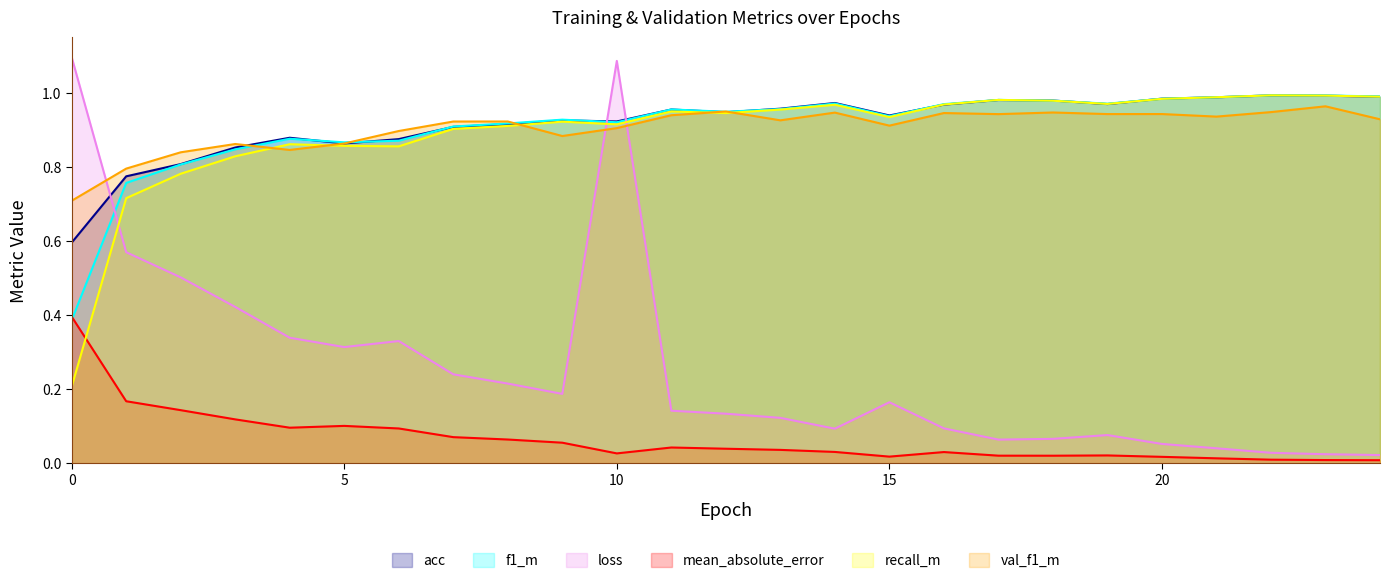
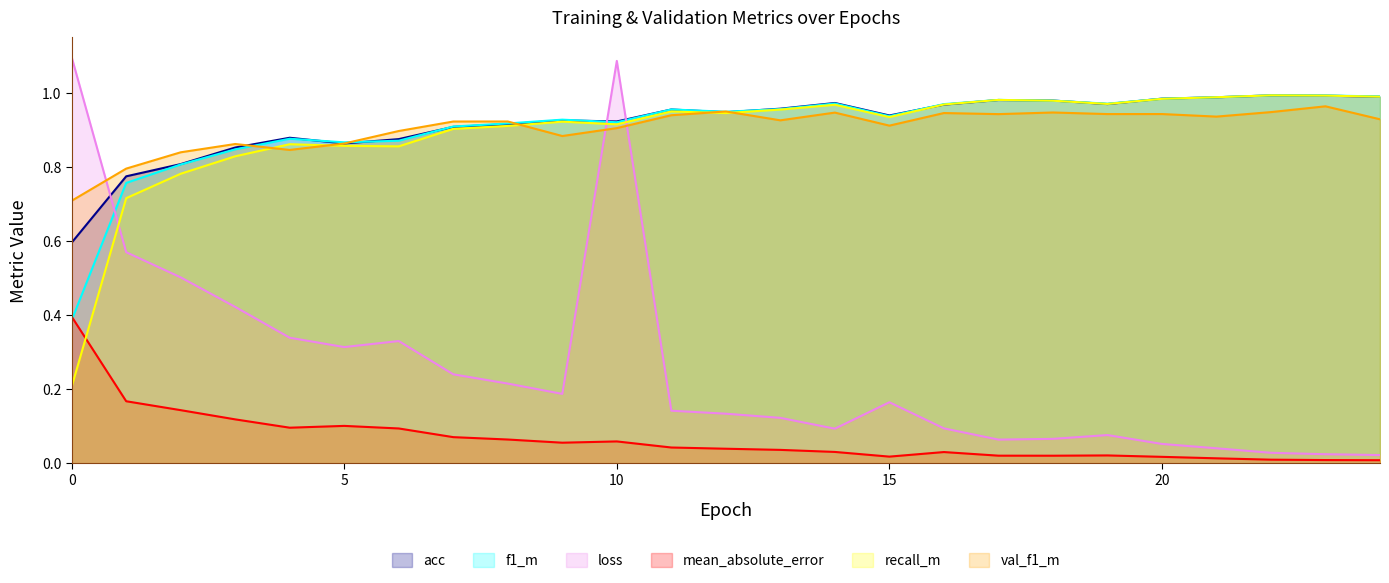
mean_absolute_error, 10: 0.03 -> 0.06
